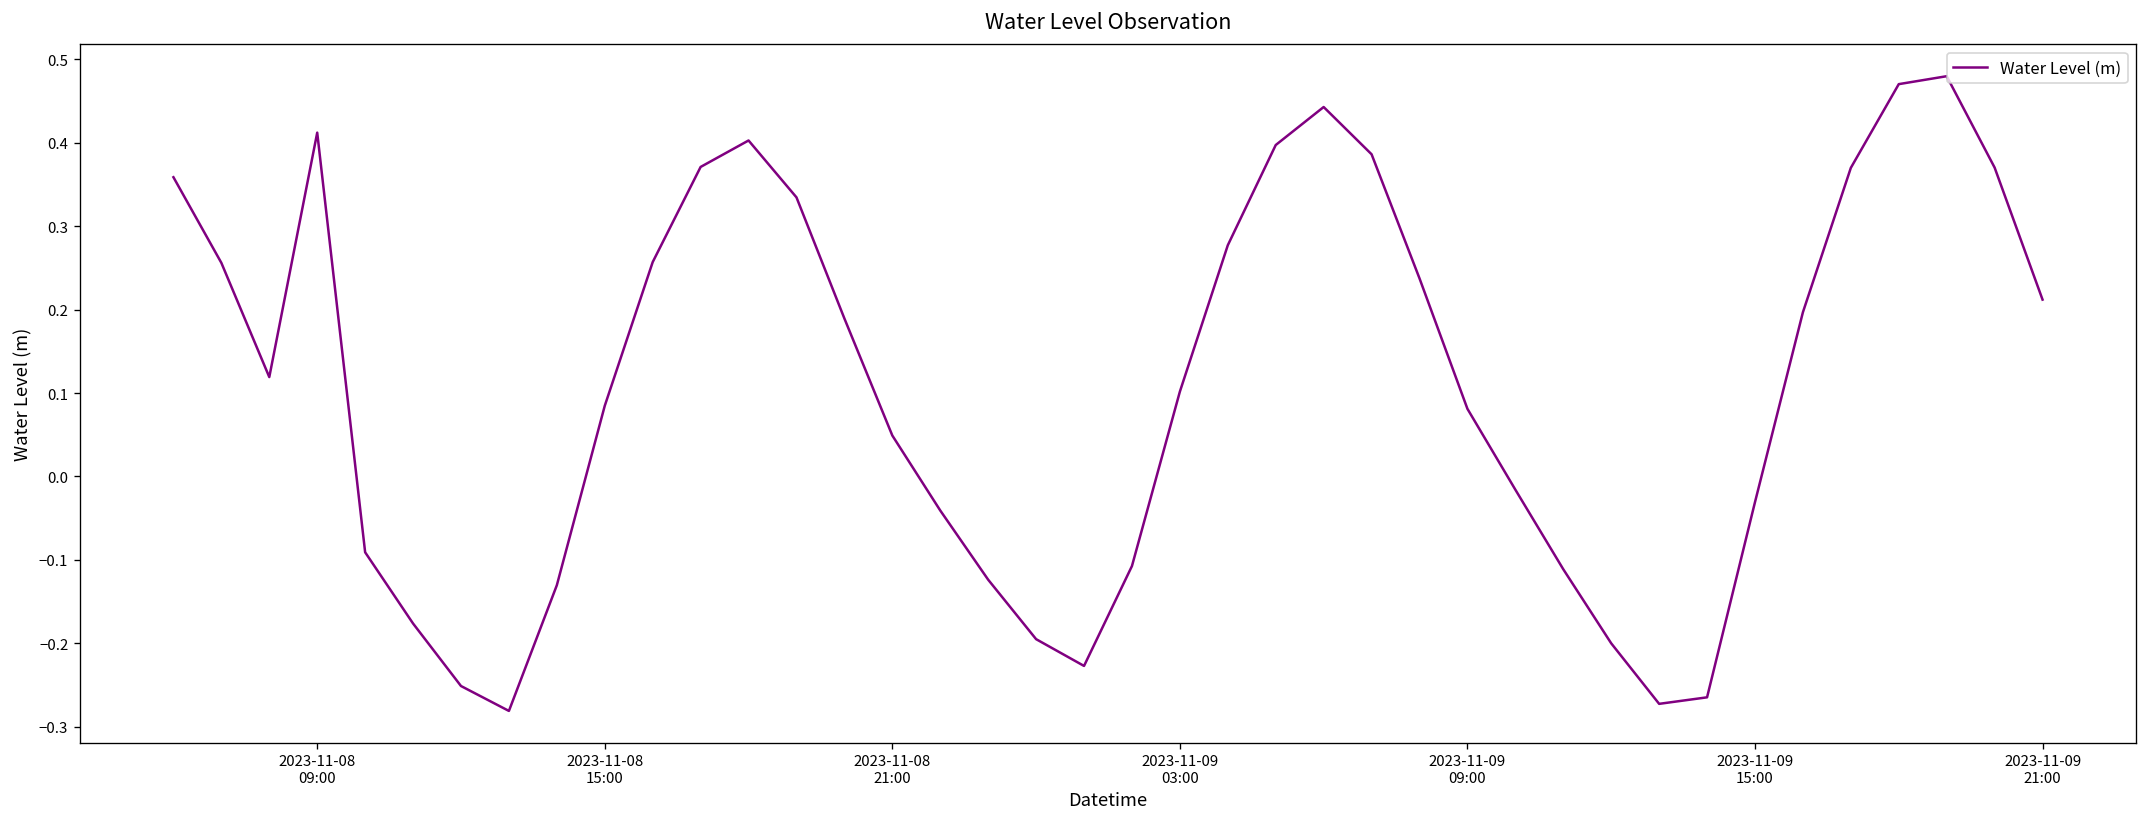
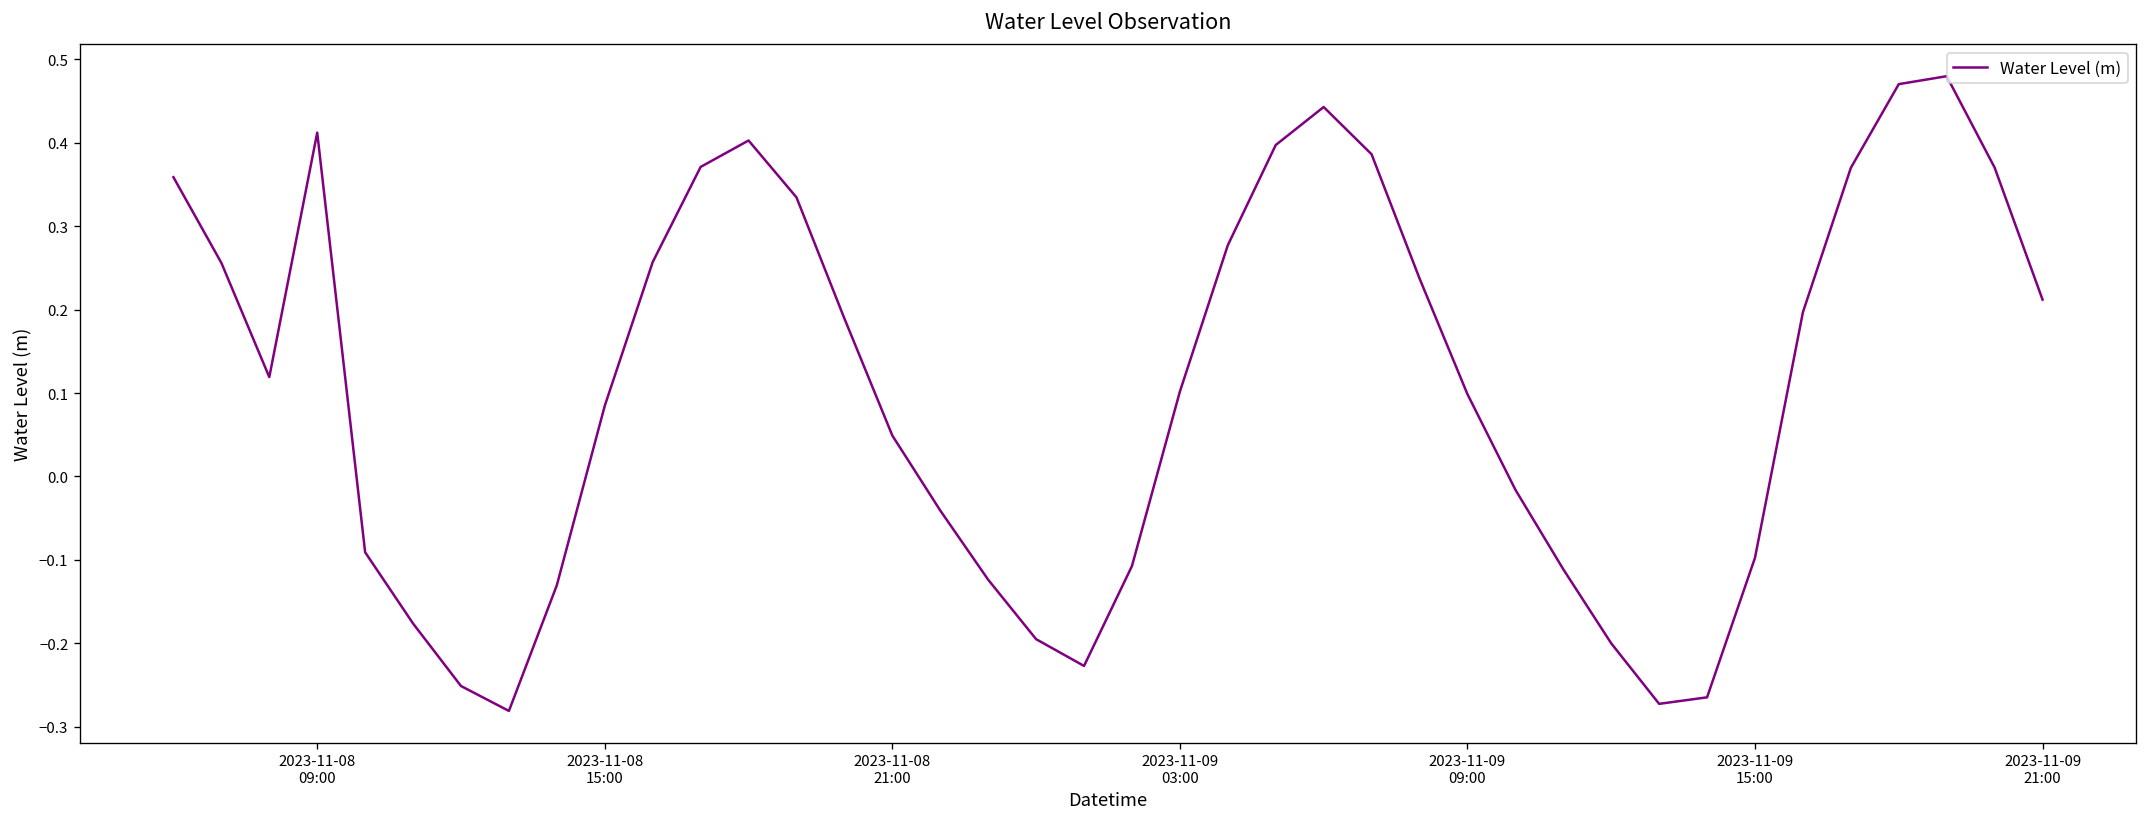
2023-11-09 09:00: 0.08 -> 0.10
2023-11-09 15:00: -0.03 -> -0.10
